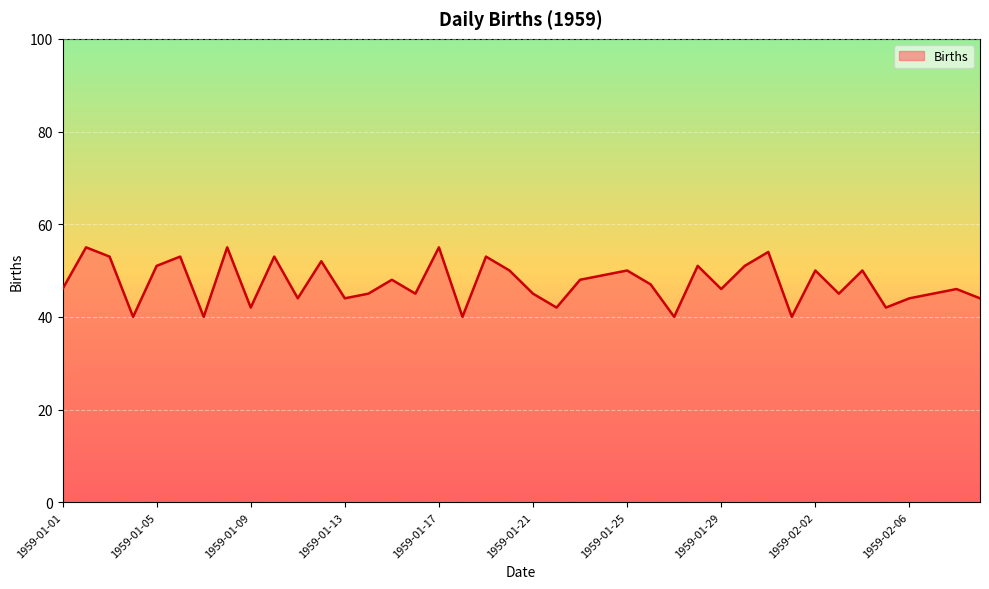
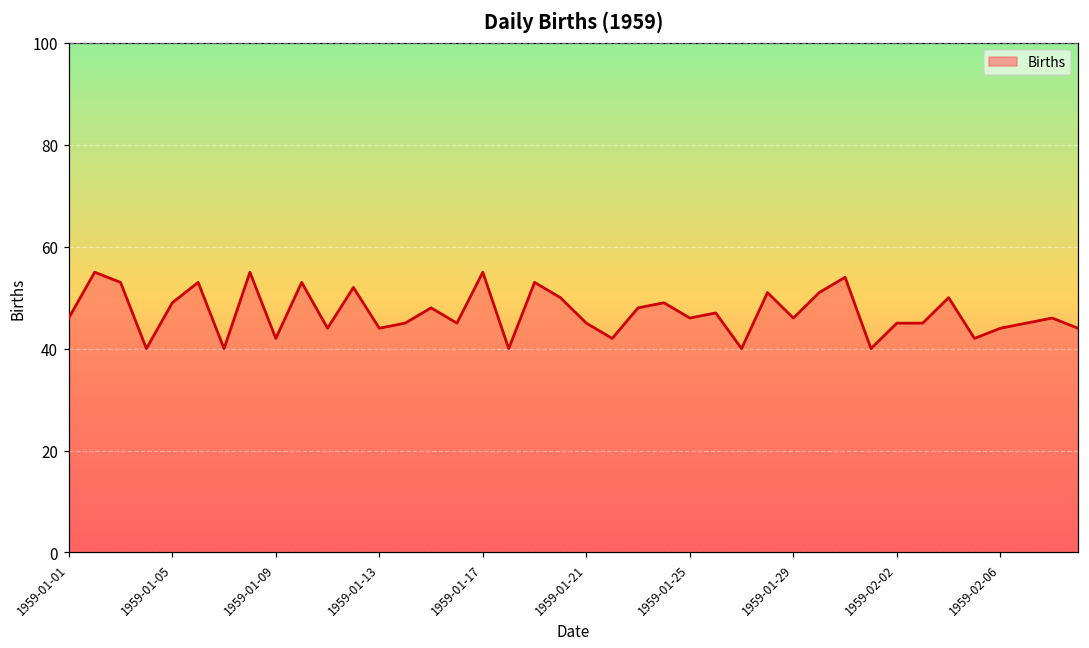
1959-01-05: 51 -> 49
1959-01-25: 50 -> 46
1959-02-02: 50 -> 45
